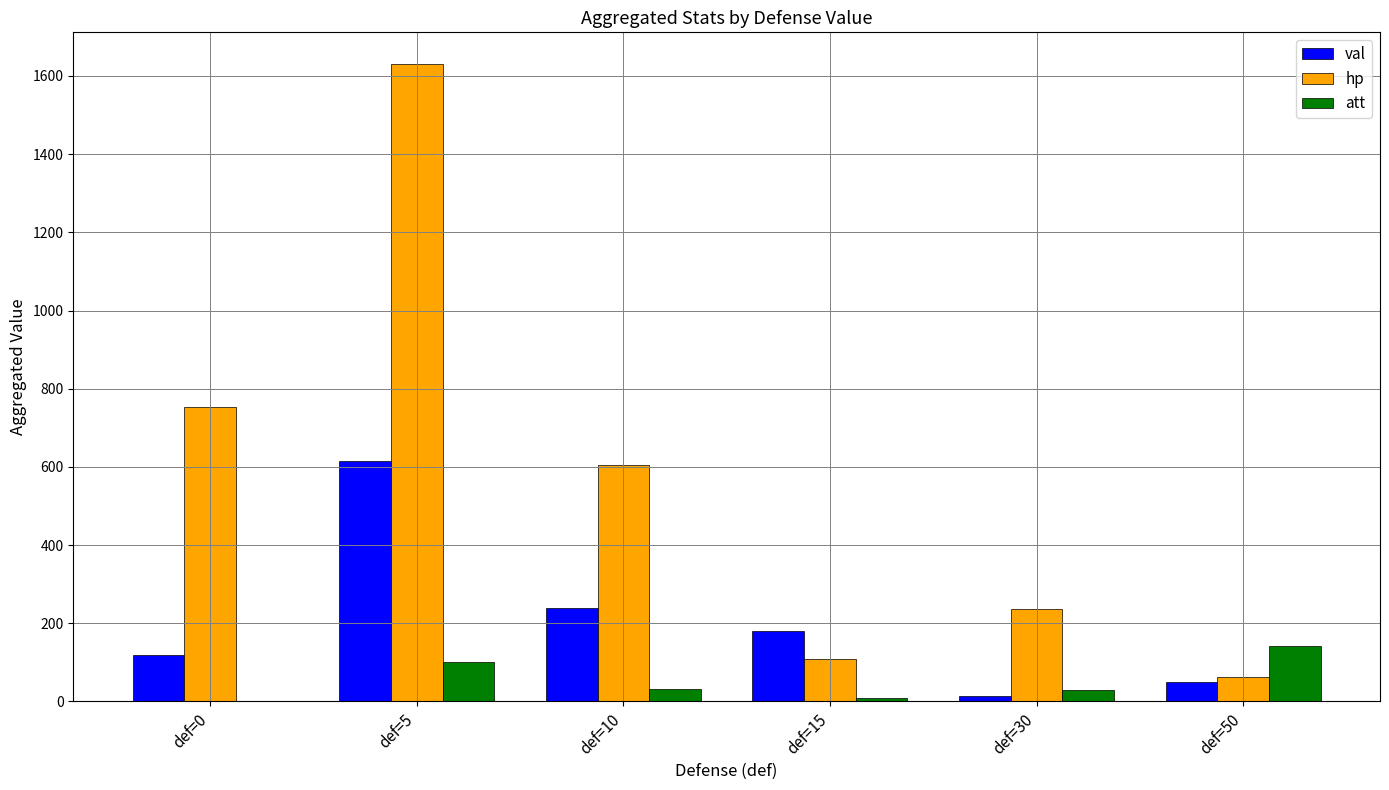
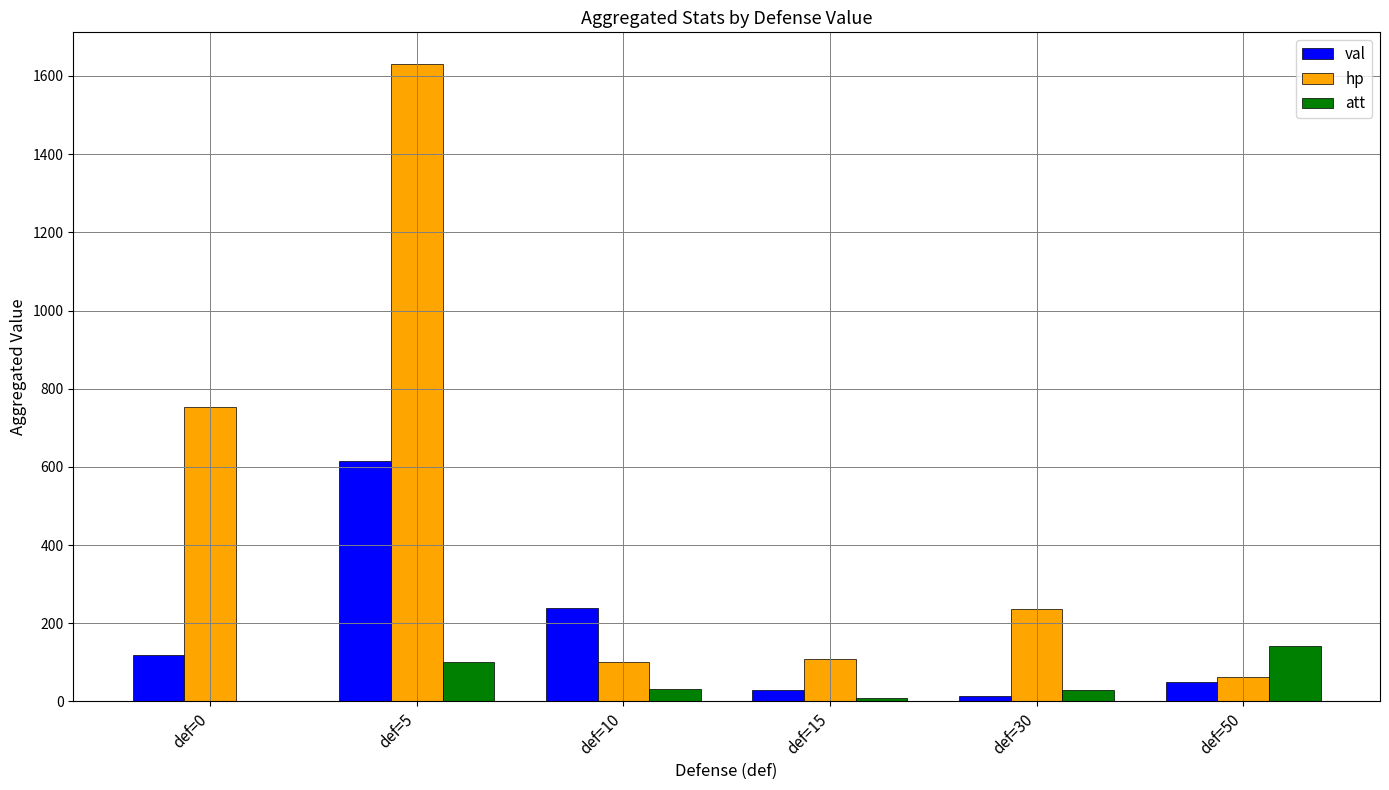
hp, def=10: 600 -> 100
val, def=15: 180 -> 30
